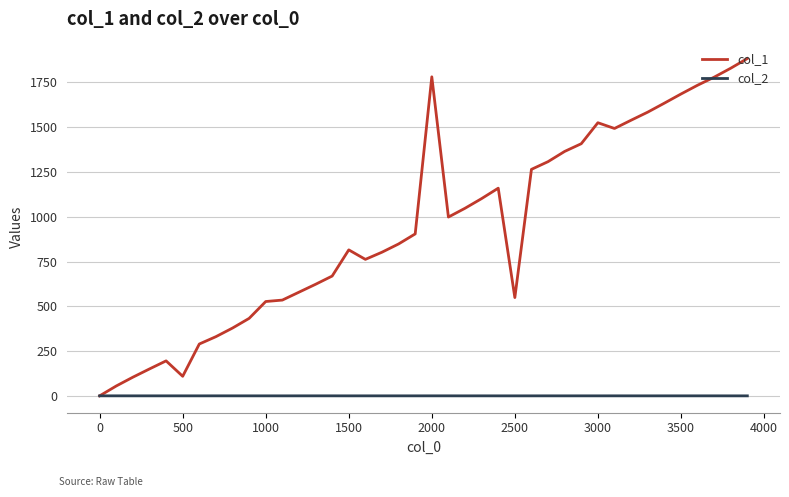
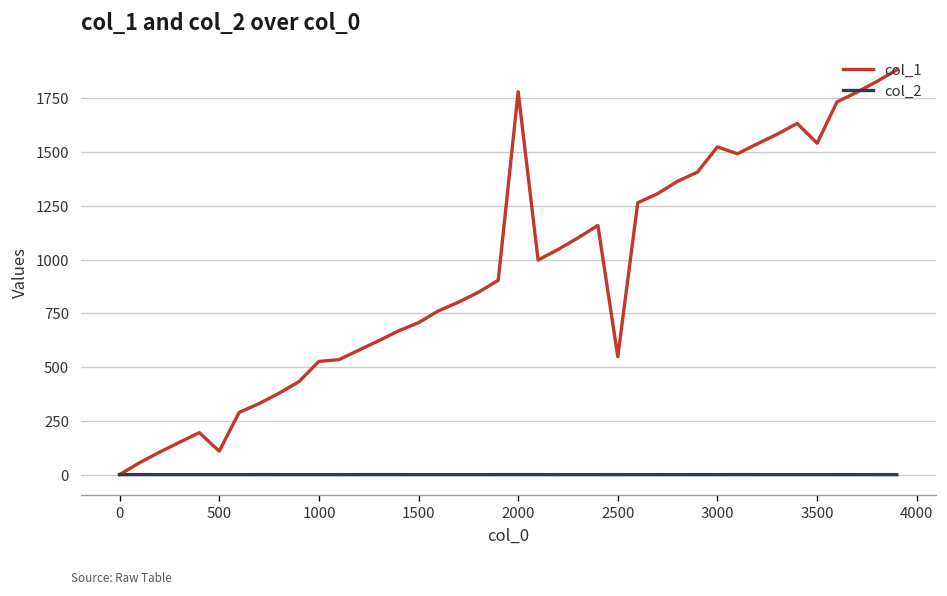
col_1, 1500: 820 -> 710
col_1, 3500: 1680 -> 1540
